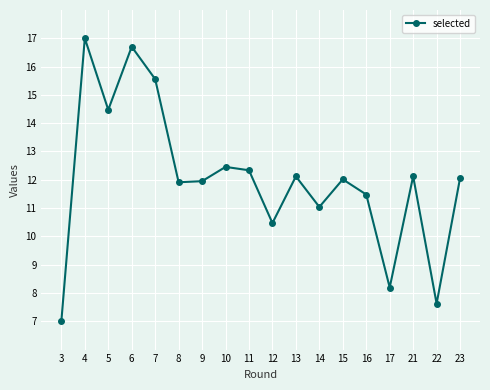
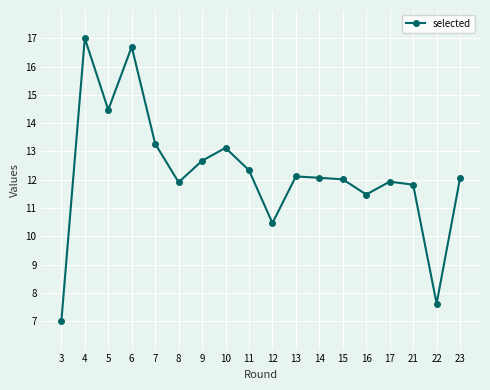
7: 15.6 -> 13.3
9: 12.0 -> 12.7
10: 12.5 -> 13.1
14: 11.0 -> 12.1
17: 8.2 -> 11.9
21: 12.1 -> 11.8
